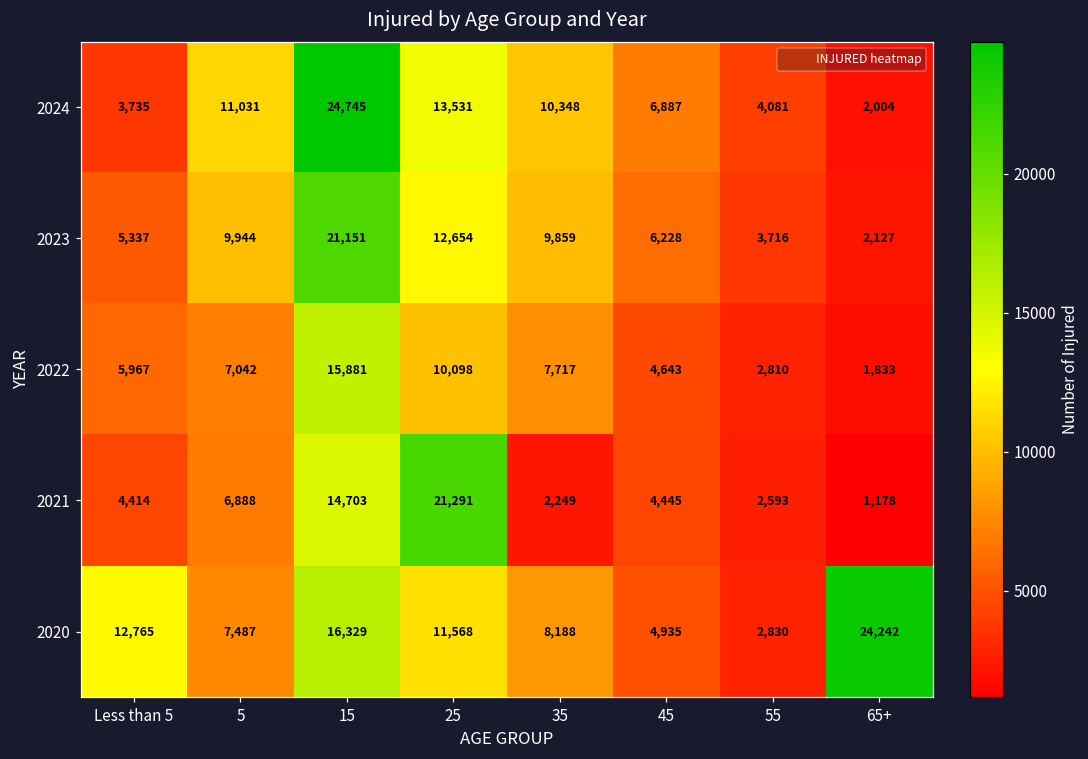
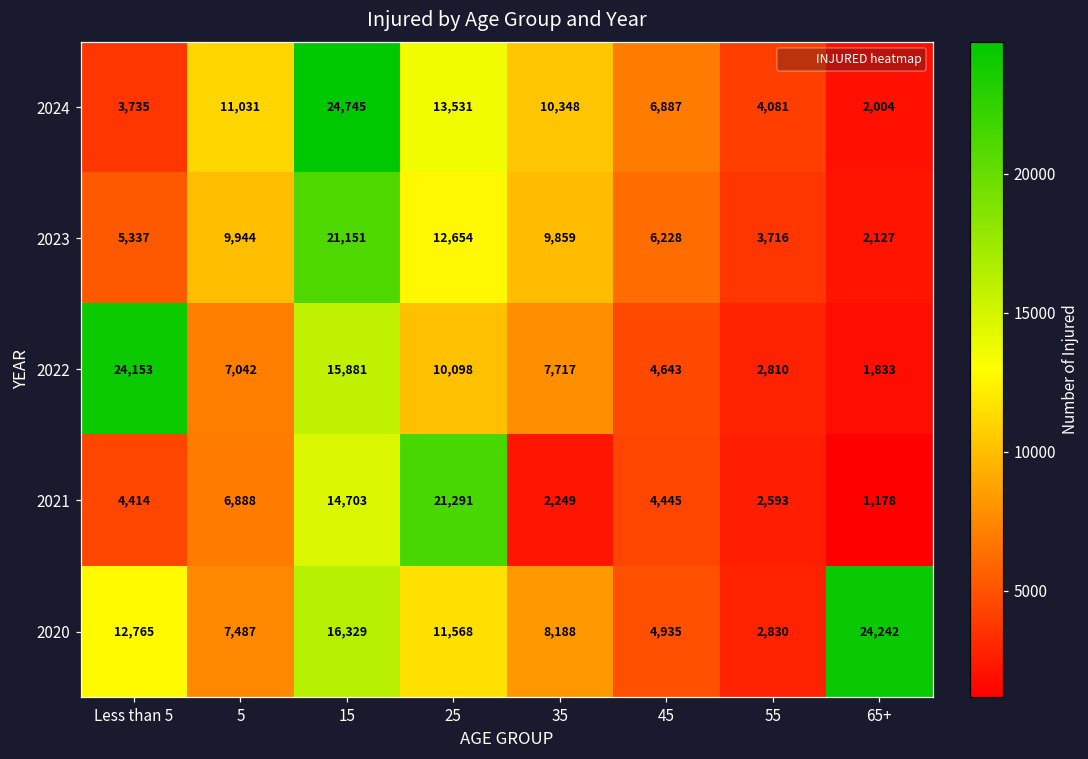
2022, Less than 5: 5,967 -> 24,153
